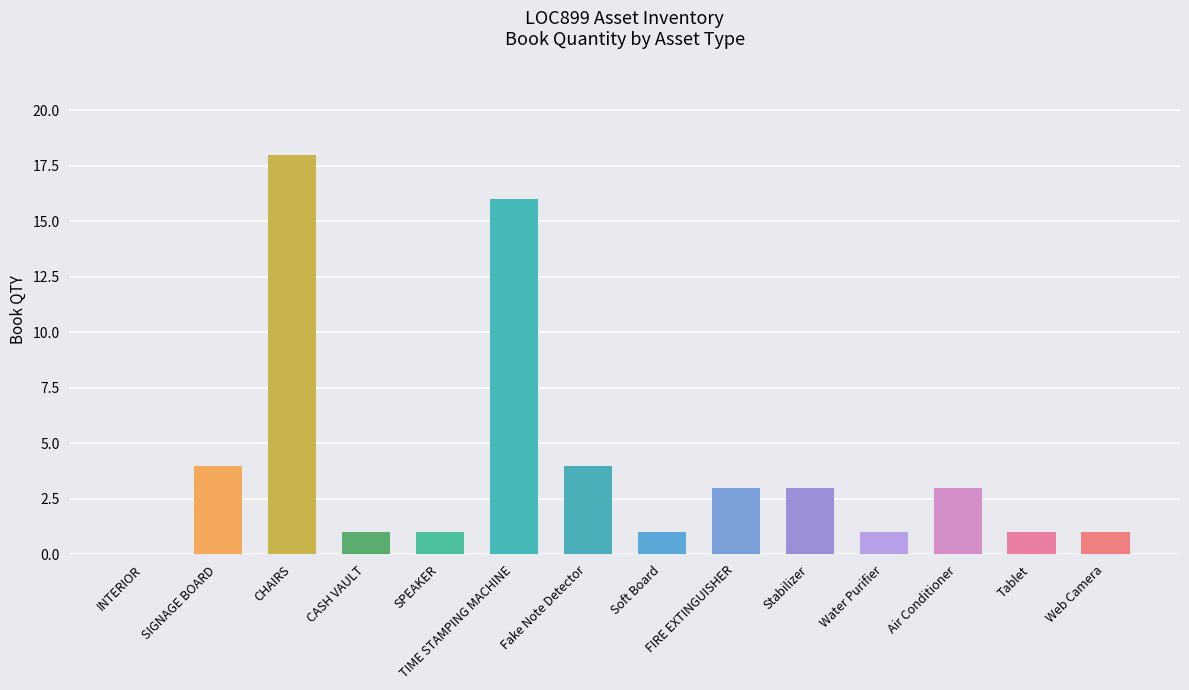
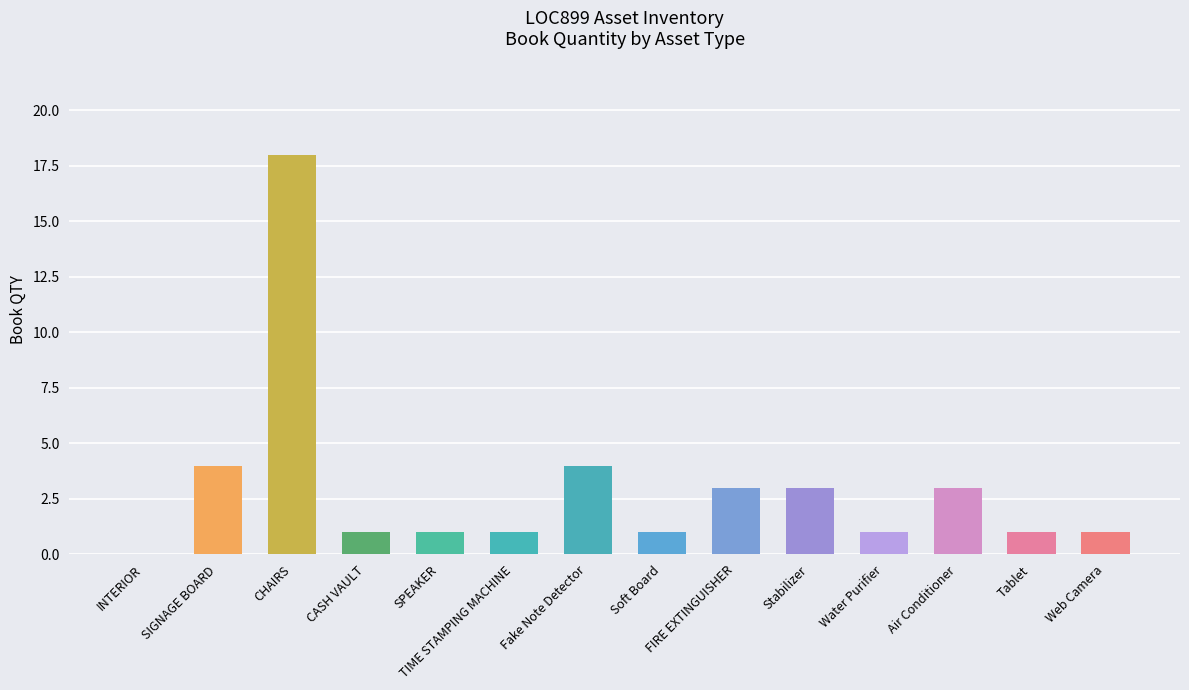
TIME STAMPING MACHINE: 16 -> 1
